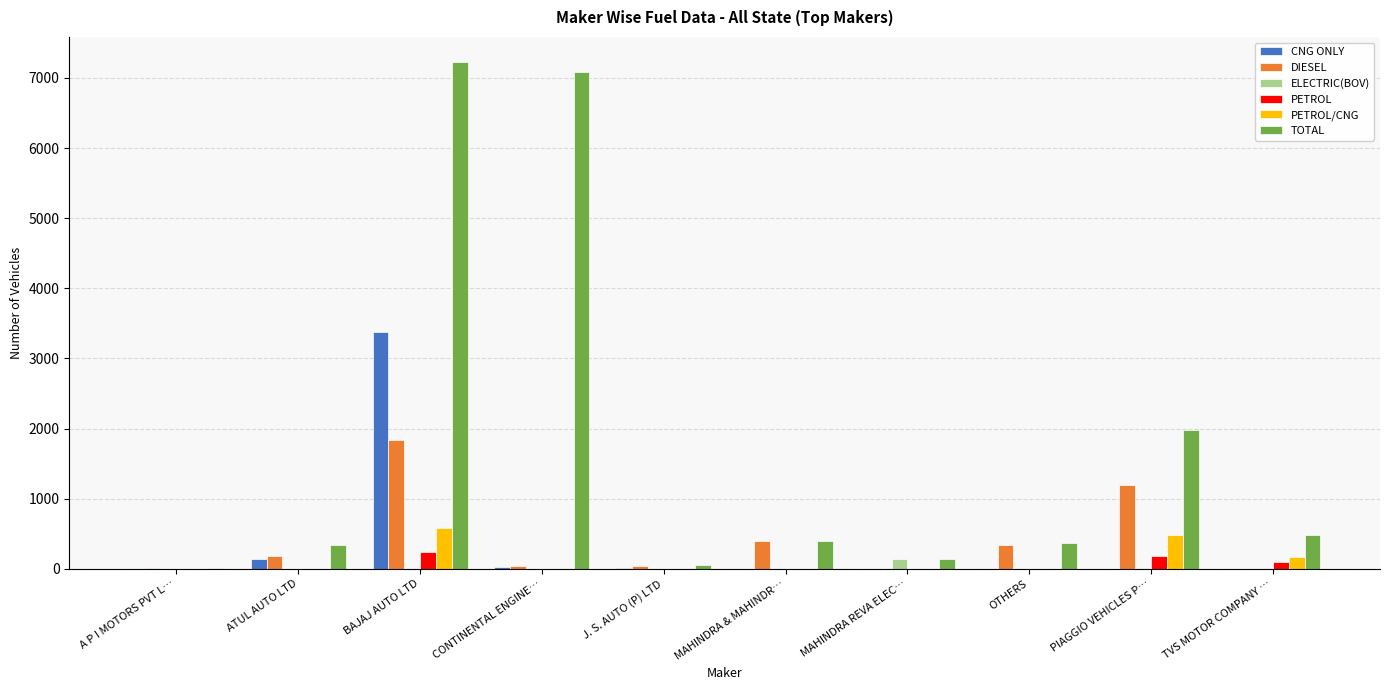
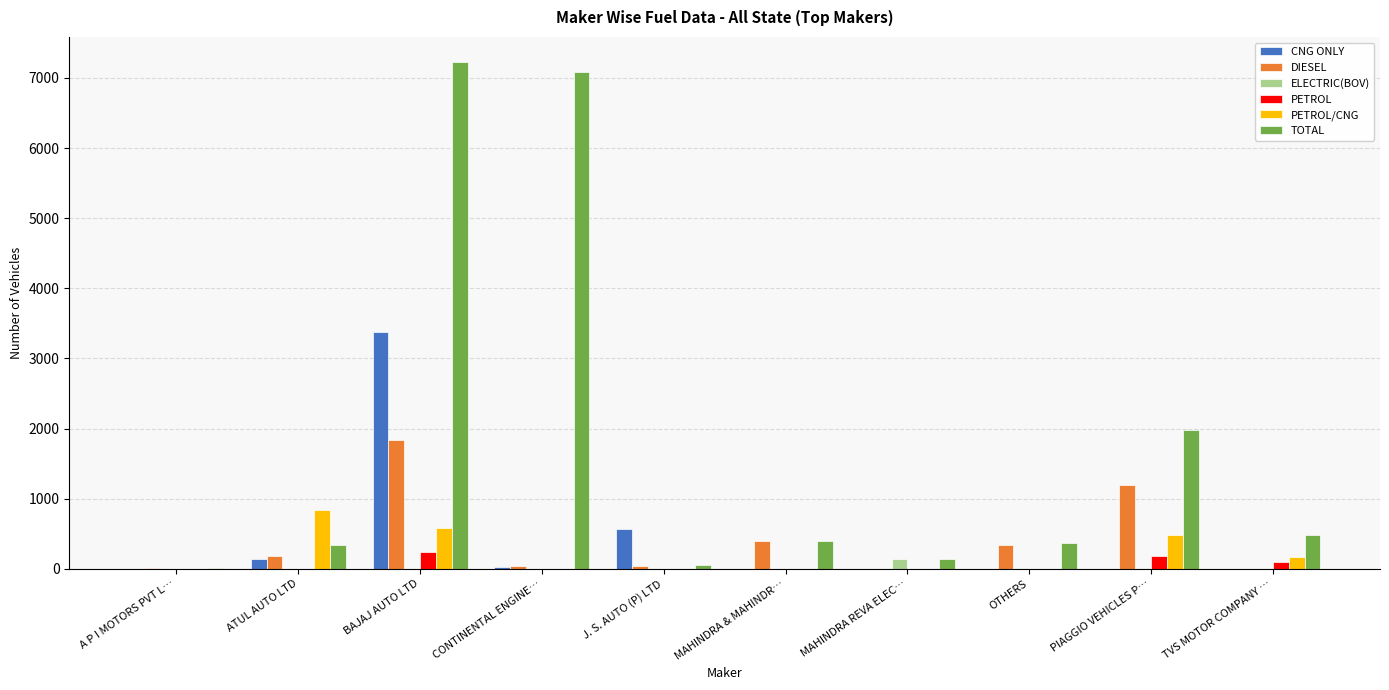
PETROL/CNG, ATUL AUTO LTD: 0 -> 800
CNG ONLY, J. S. AUTO (P) LTD: 0 -> 600
